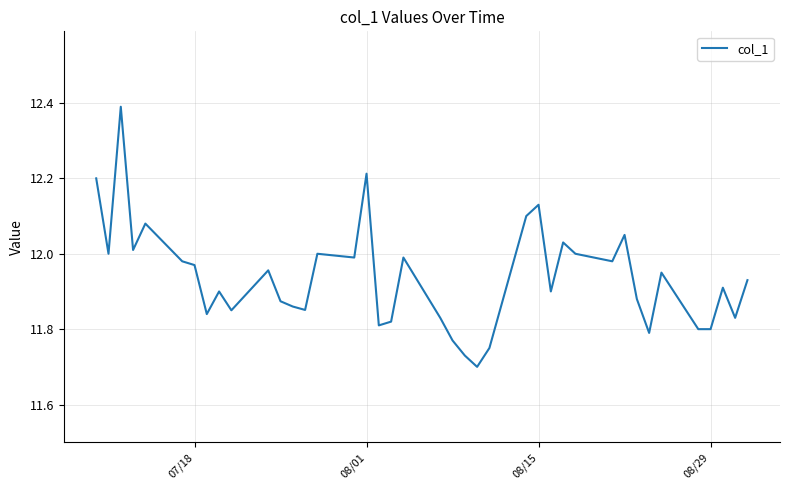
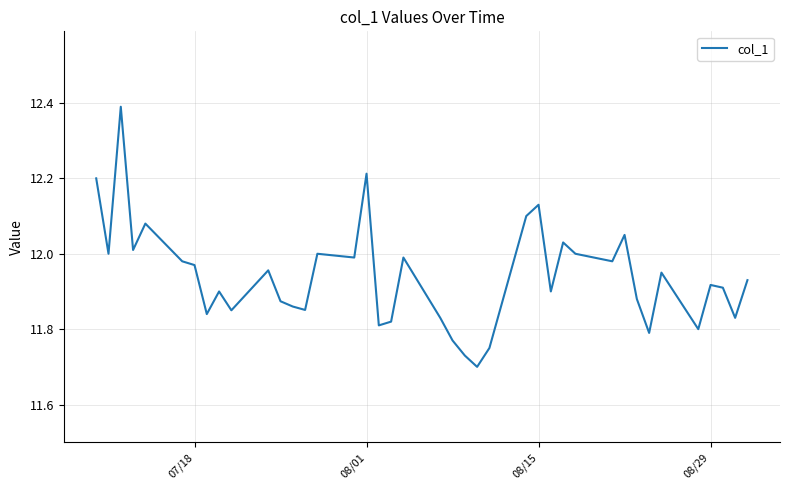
08/29: 11.80 -> 11.92
